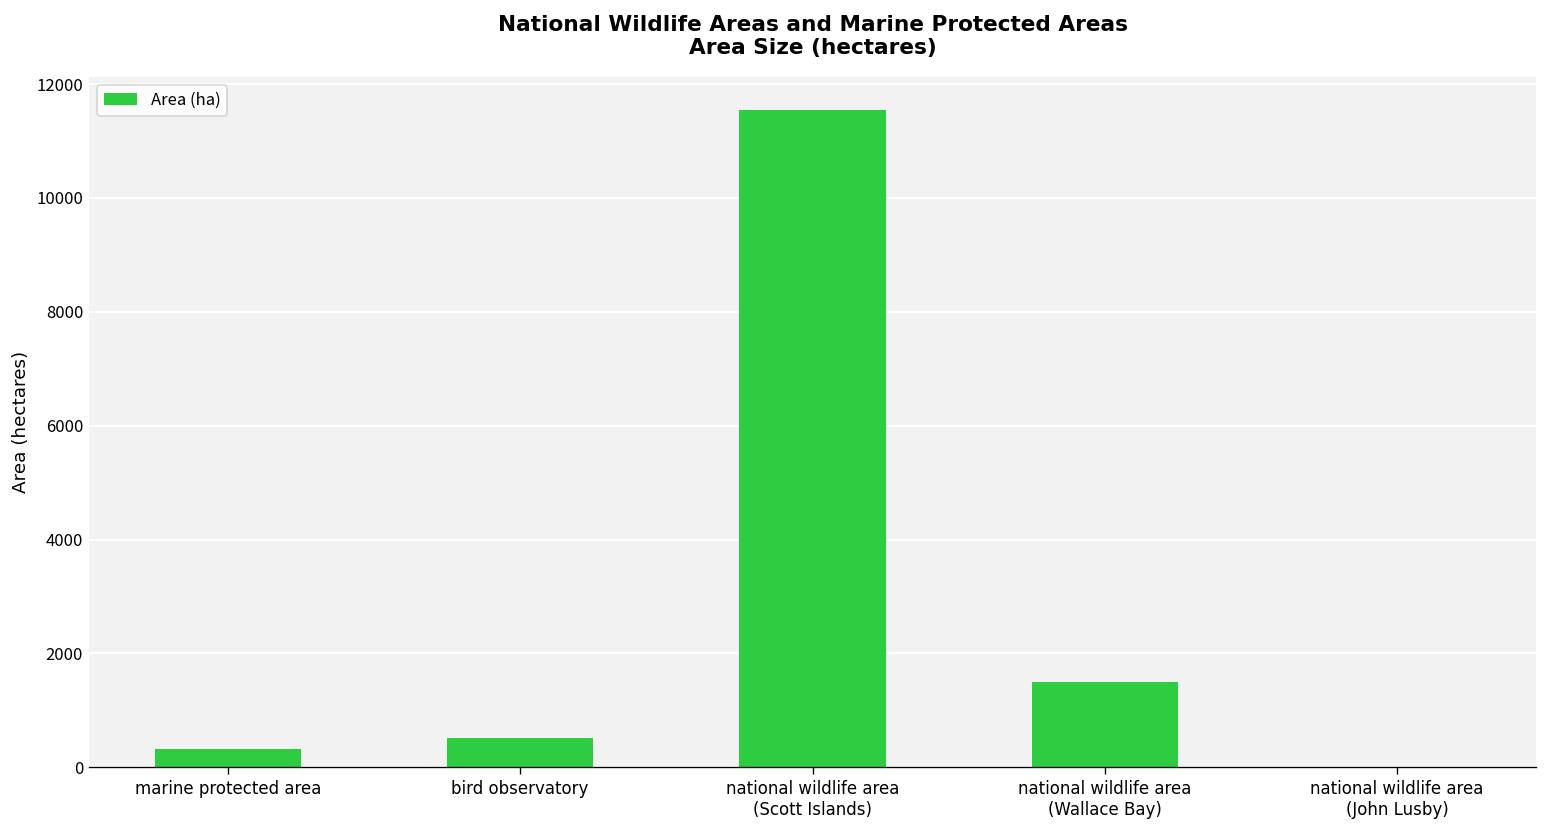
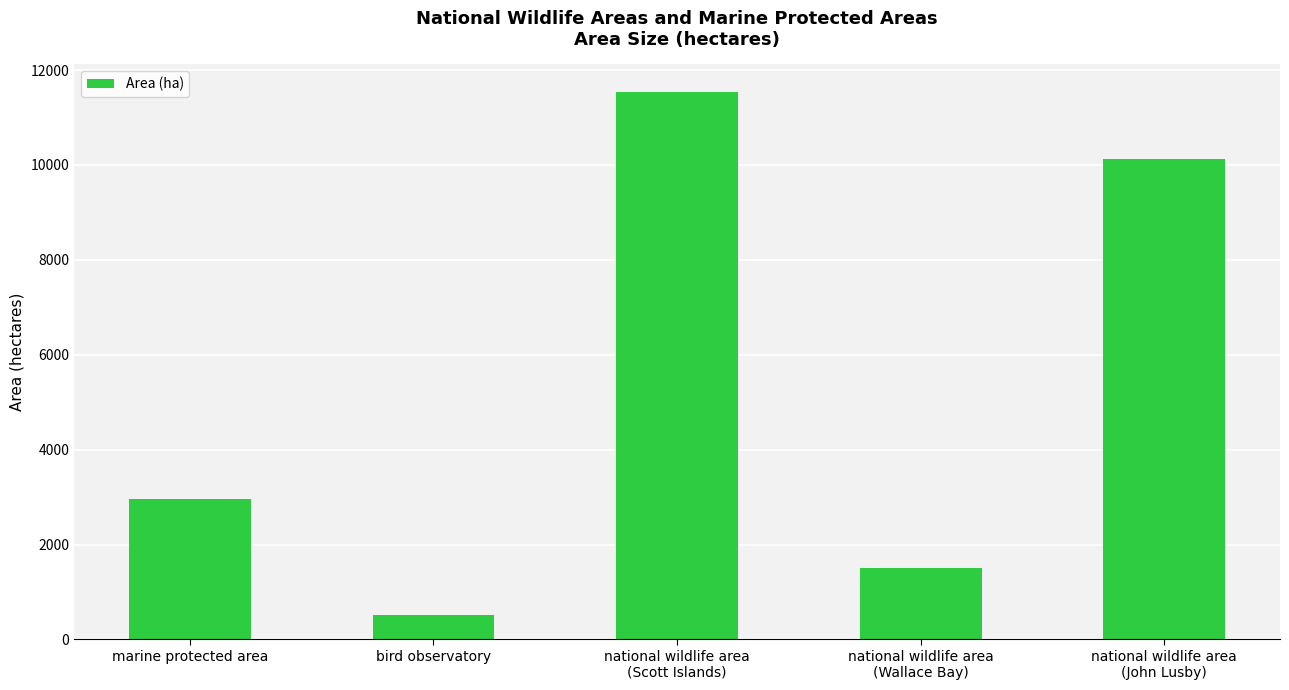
marine protected area: 300 -> 3000
national wildlife area (John Lusby): 0 -> 10100
